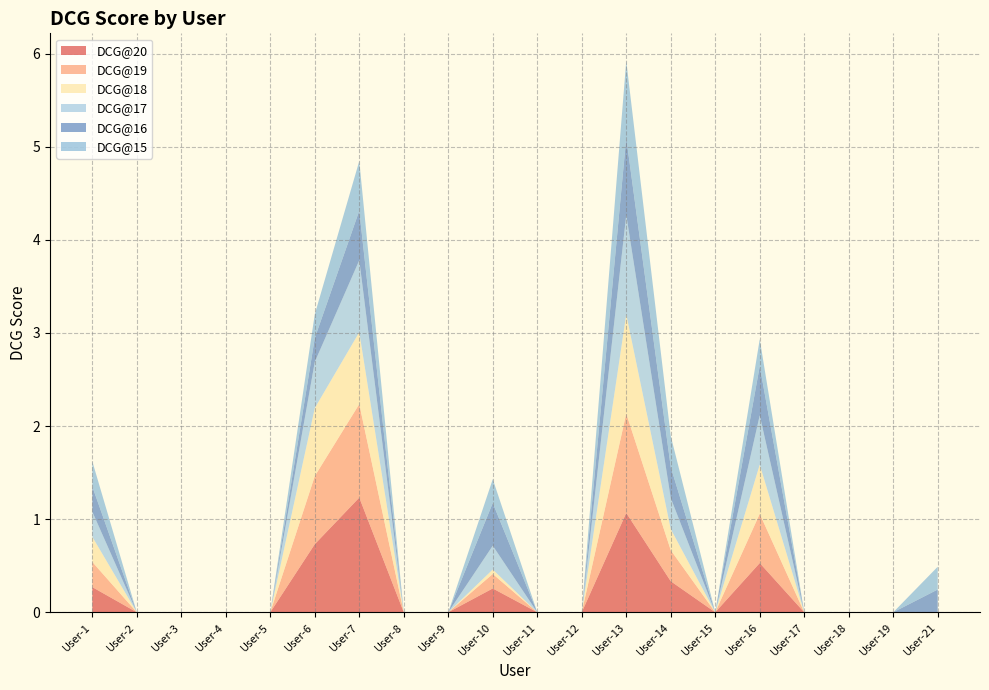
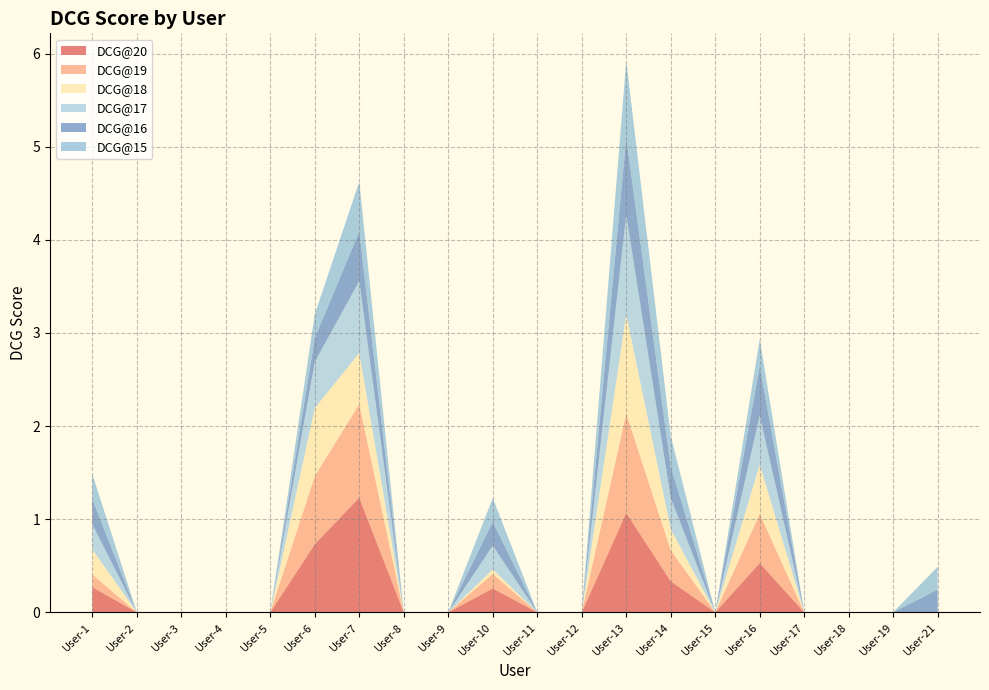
DCG@19, User-1: 0.3 -> 0.1
DCG@18, User-7: 0.8 -> 0.6
DCG@16, User-10: 0.5 -> 0.3
